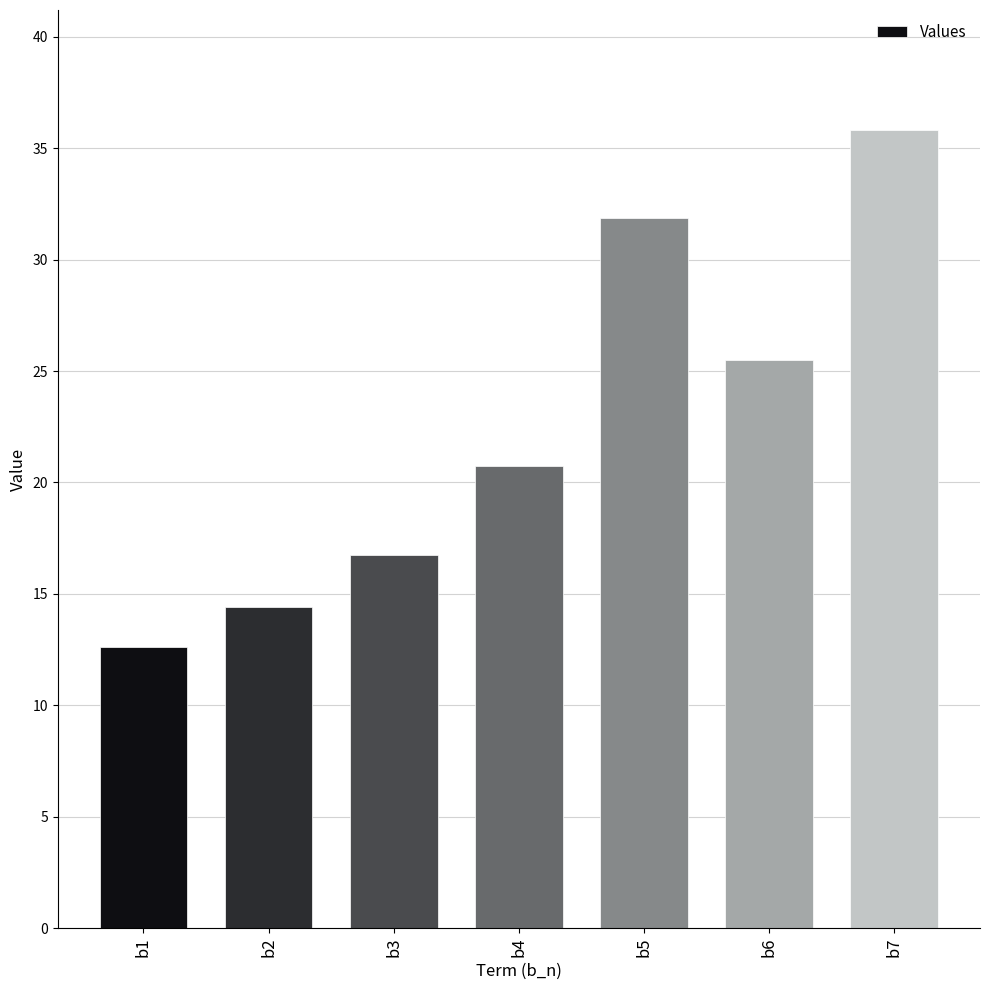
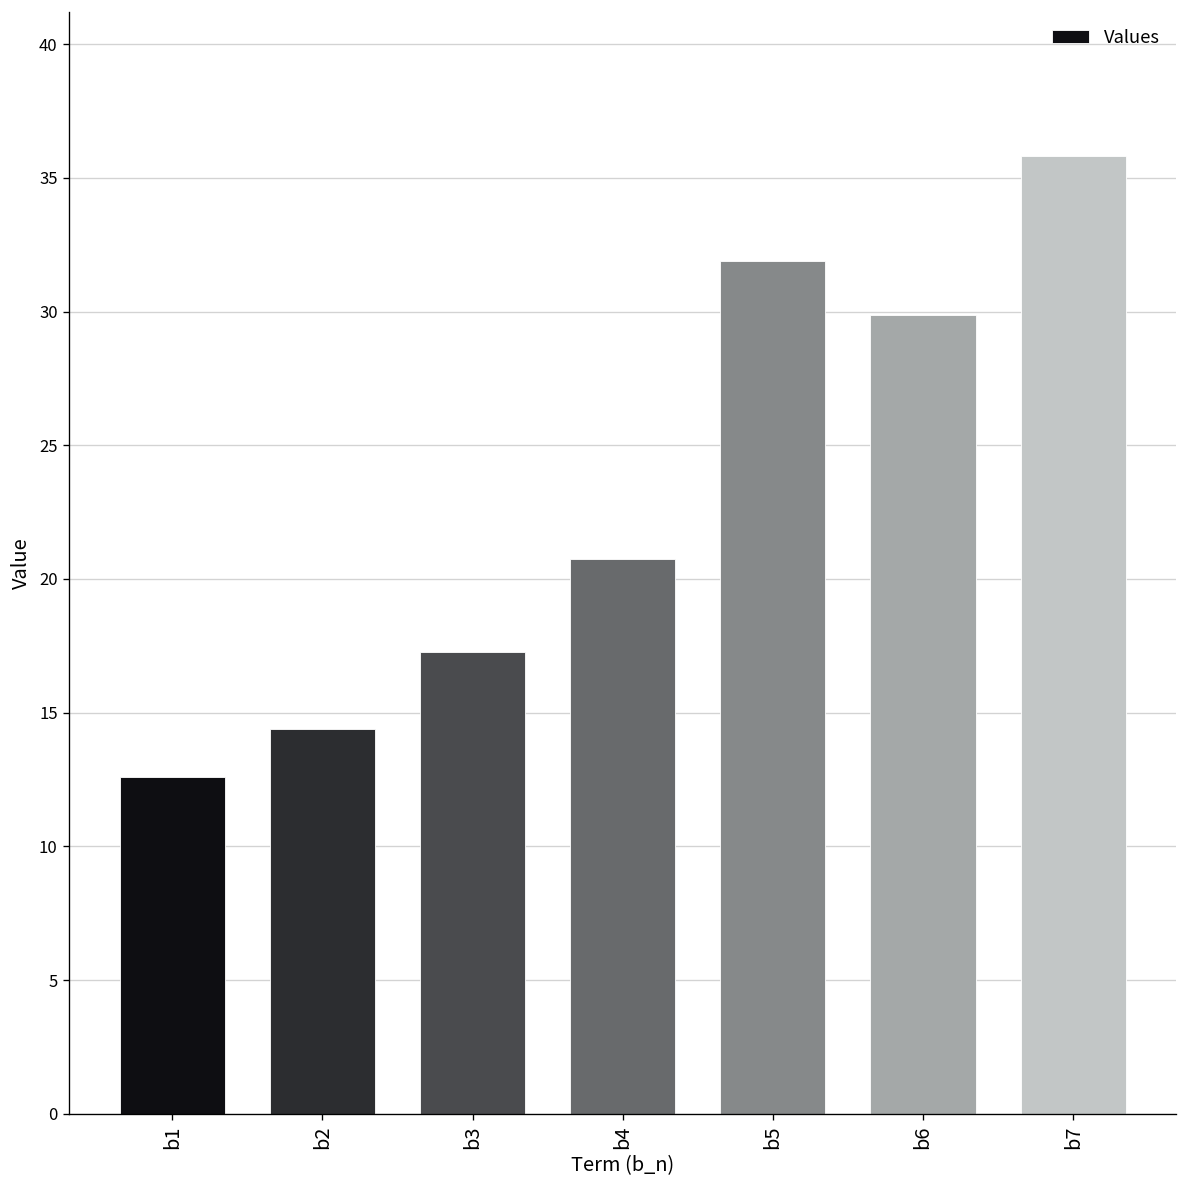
b3: 16.7 -> 17.3
b6: 25.5 -> 29.9
